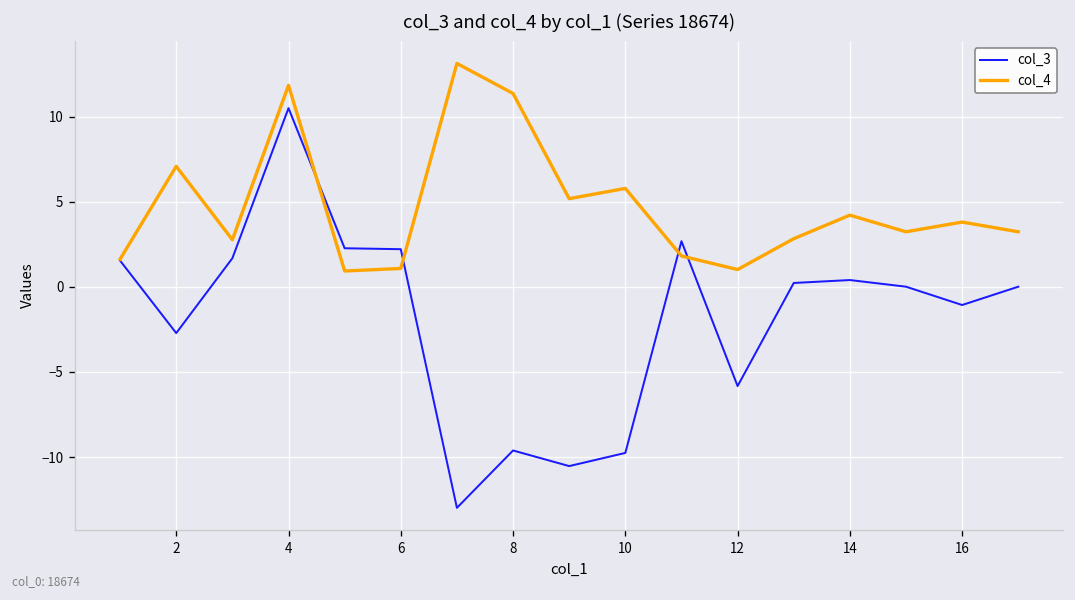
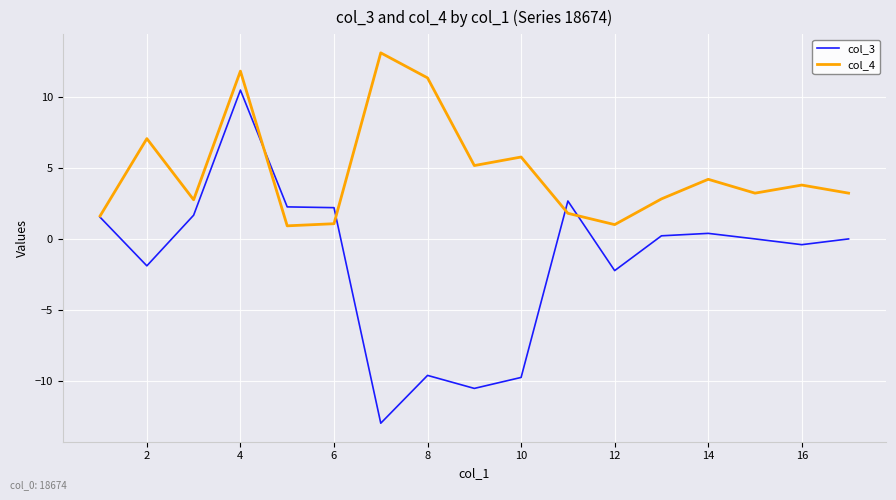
col_3, 2: -2.7 -> -1.9
col_3, 12: -5.8 -> -2.2
col_3, 16: -1.1 -> -0.4
